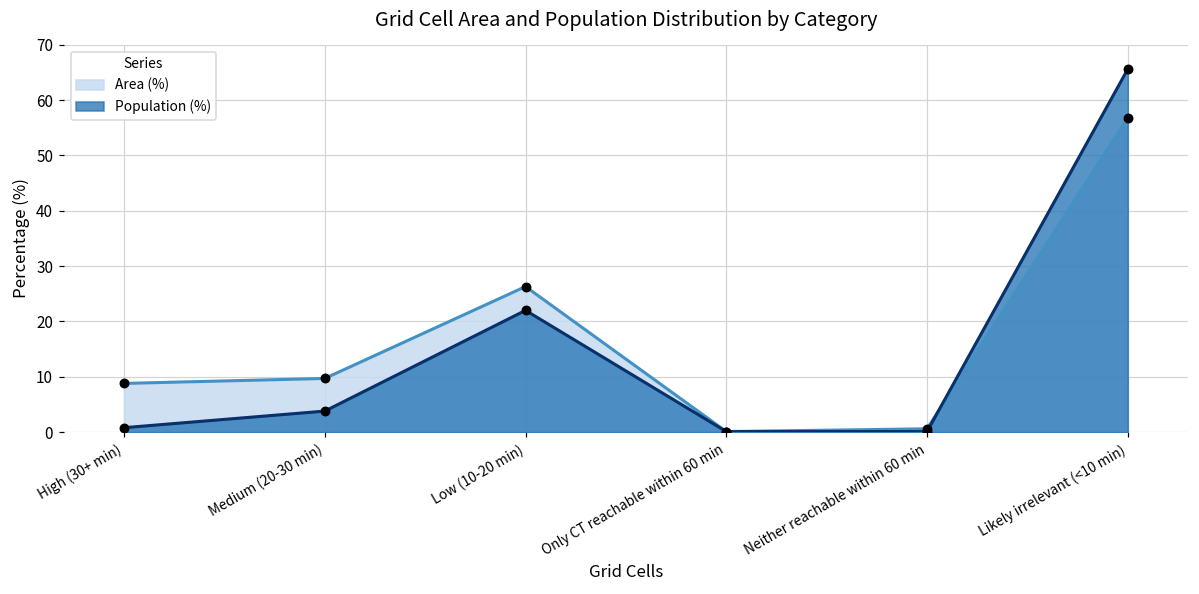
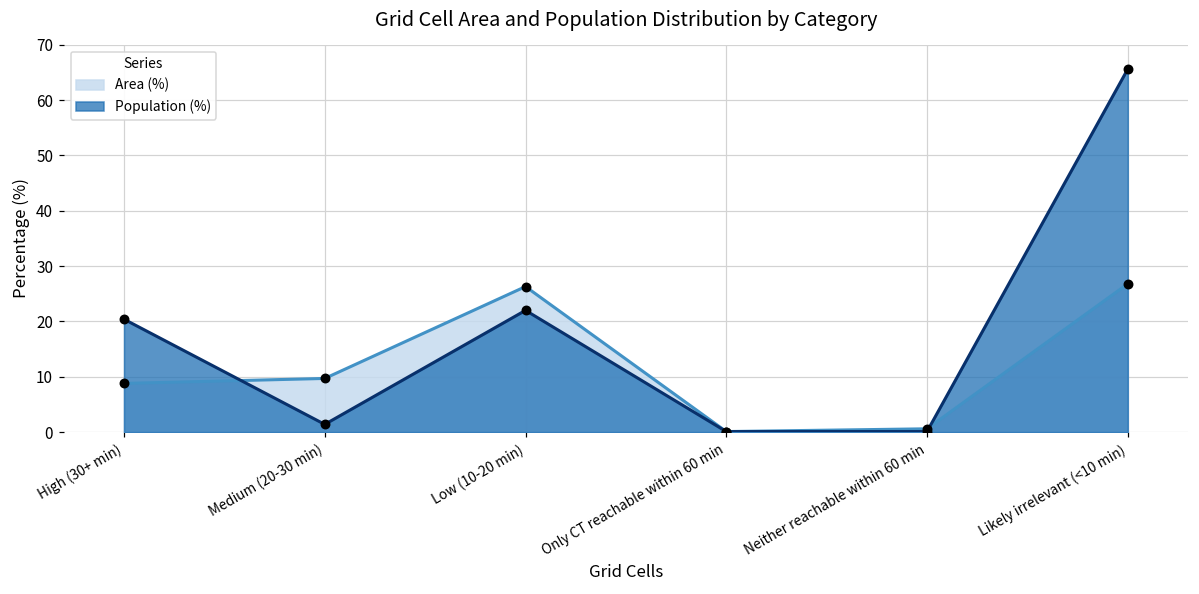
Population (%), High (30+ min): 1 -> 20
Population (%), Medium (20-30 min): 4 -> 1
Area (%), Likely irrelevant (<10 min): 57 -> 27
